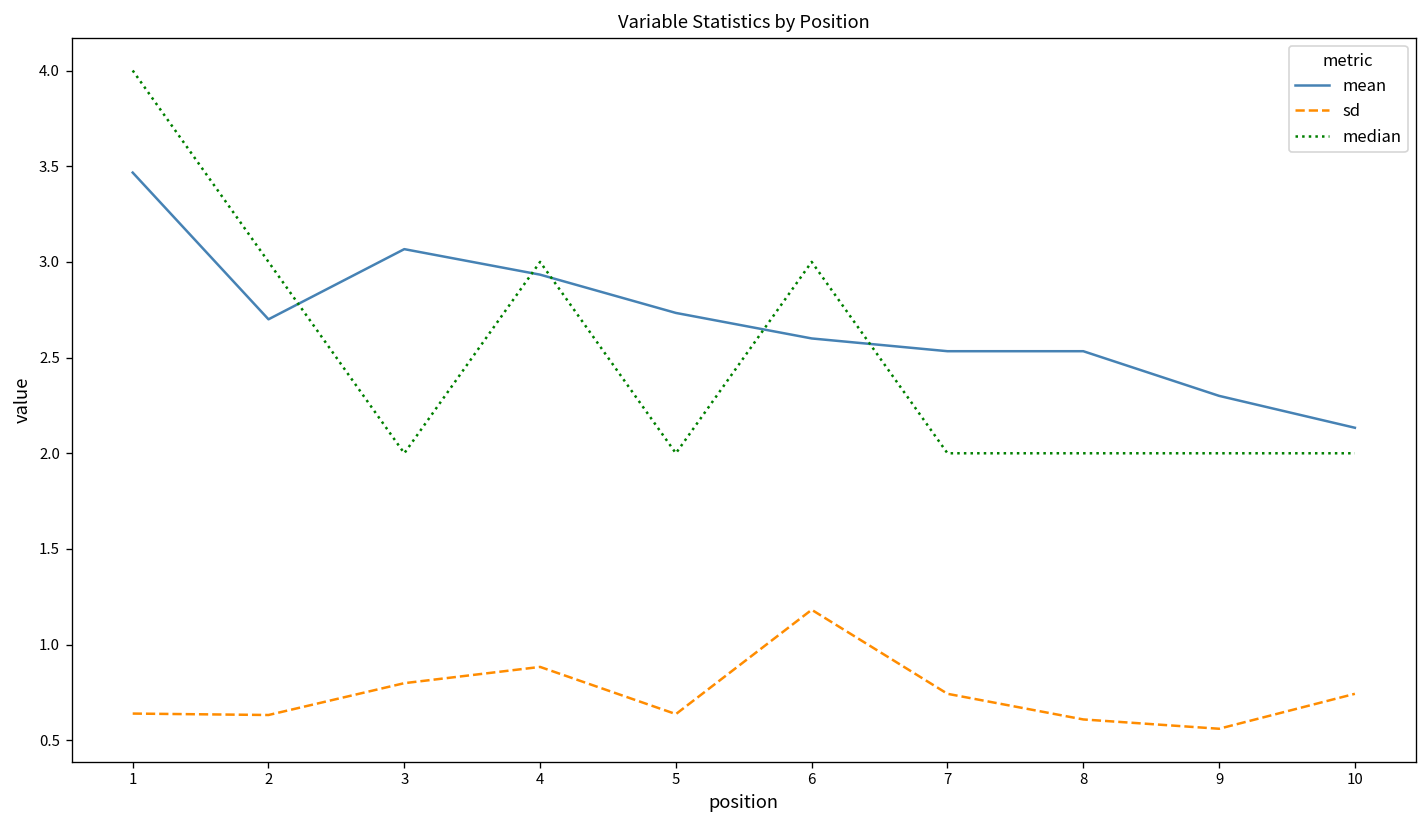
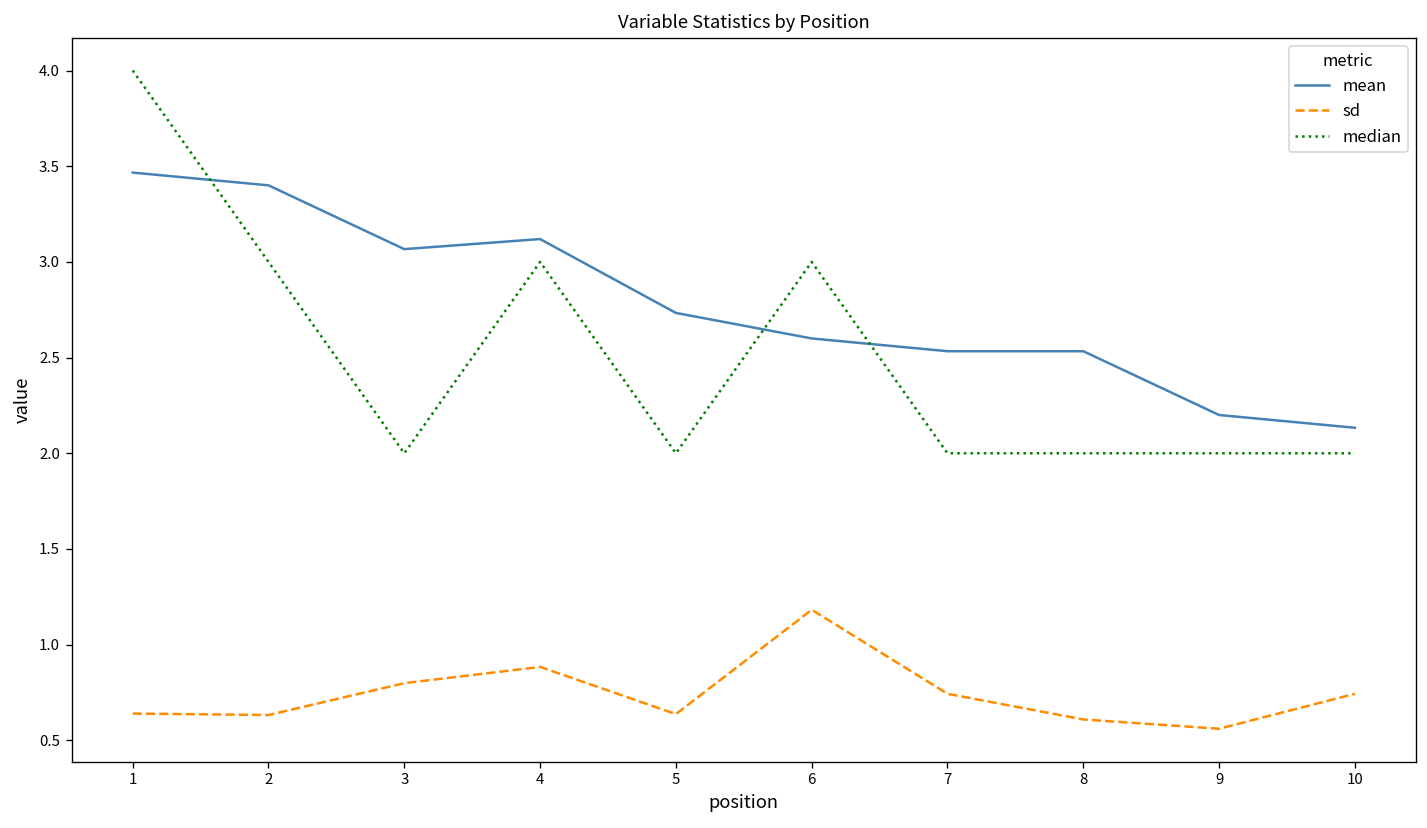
mean, 2: 2.7 -> 3.4
mean, 4: 2.93 -> 3.12
mean, 9: 2.3 -> 2.2
